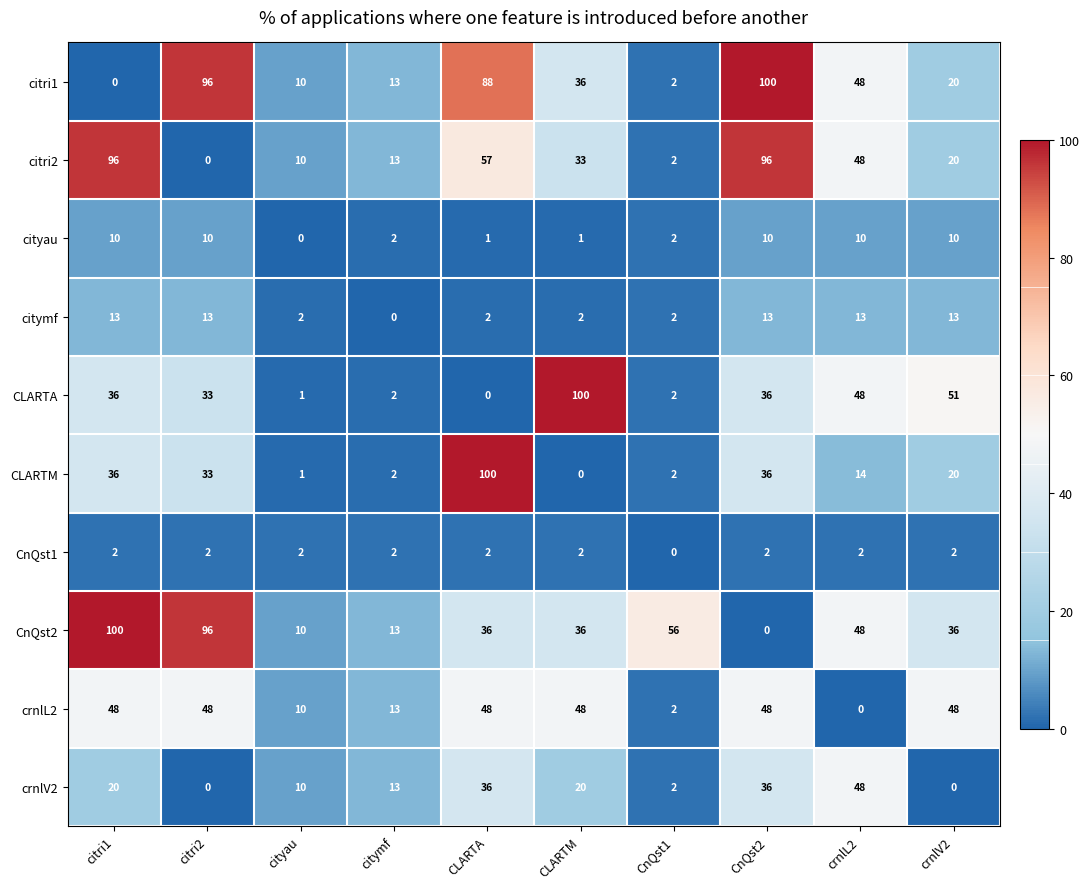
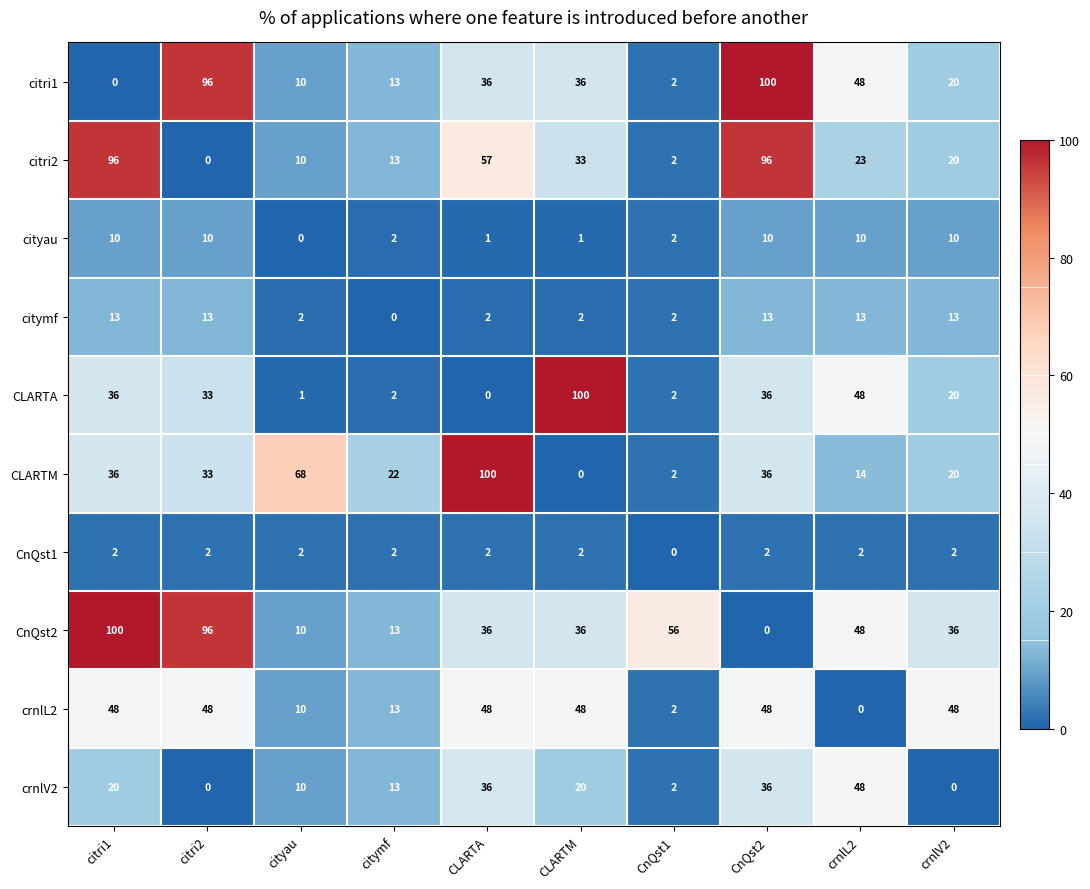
citri1, CLARTA: 88 -> 36
citri2, crnlL2: 48 -> 23
CLARTA, crnlV2: 51 -> 20
CLARTM, cityau: 1 -> 68
CLARTM, citymf: 2 -> 22
